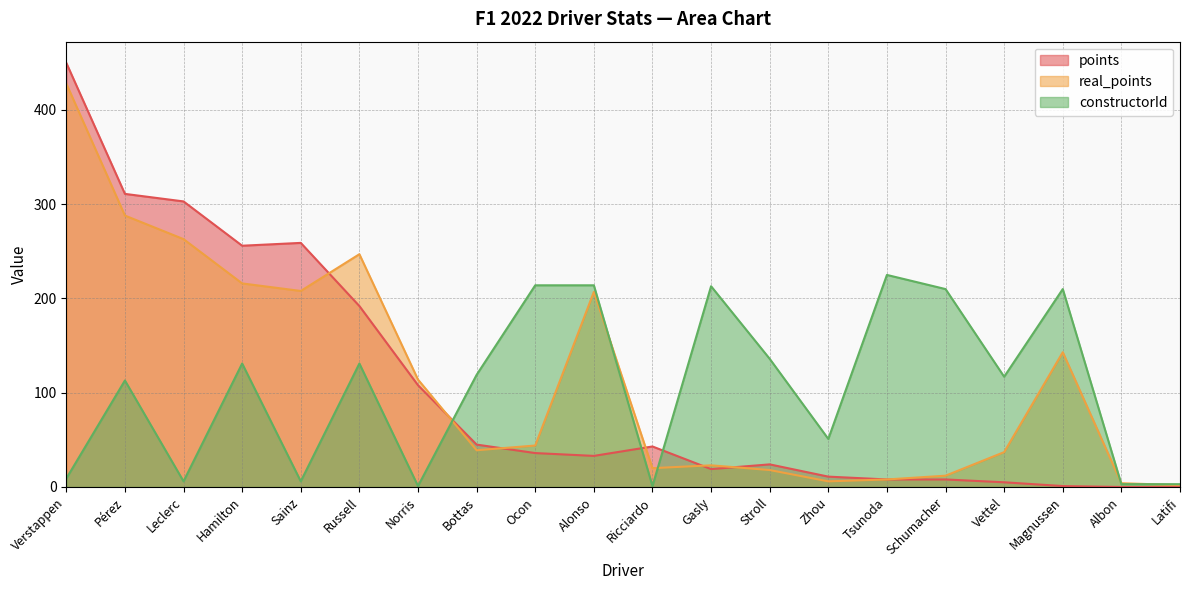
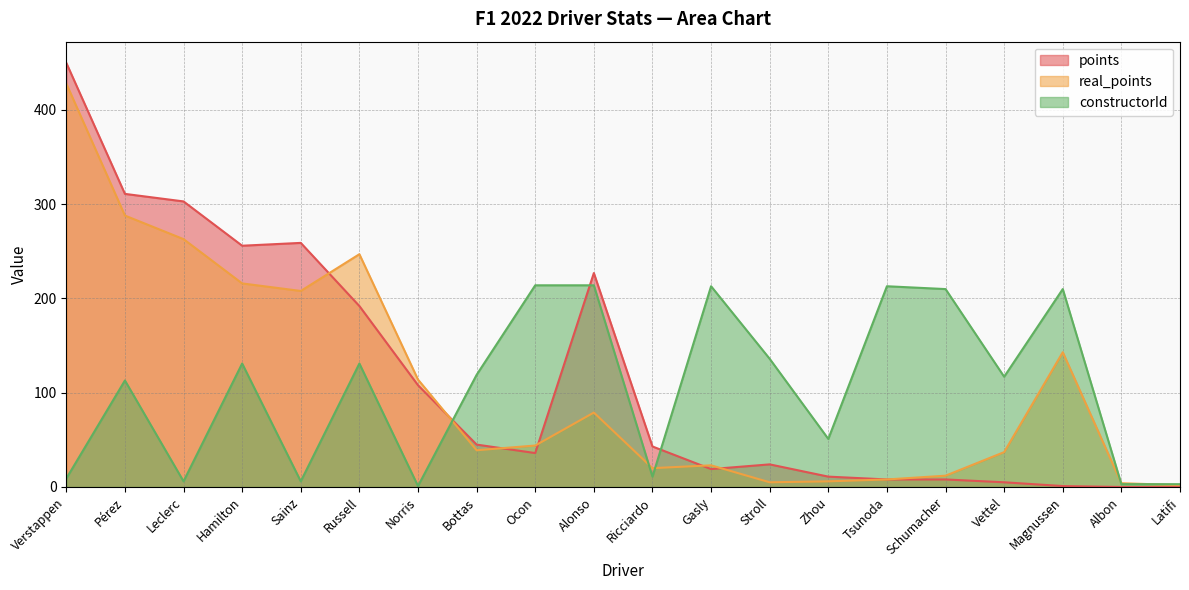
points, Alonso: 30 -> 230
real_points, Alonso: 210 -> 80
constructorId, Ricciardo: 0 -> 10
real_points, Stroll: 20 -> 10
constructorId, Tsunoda: 230 -> 210
